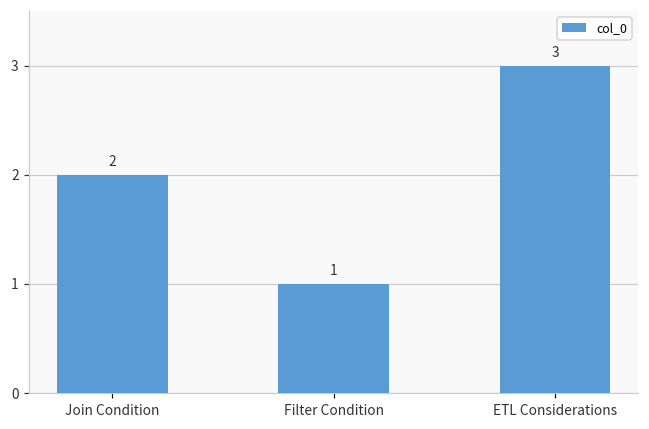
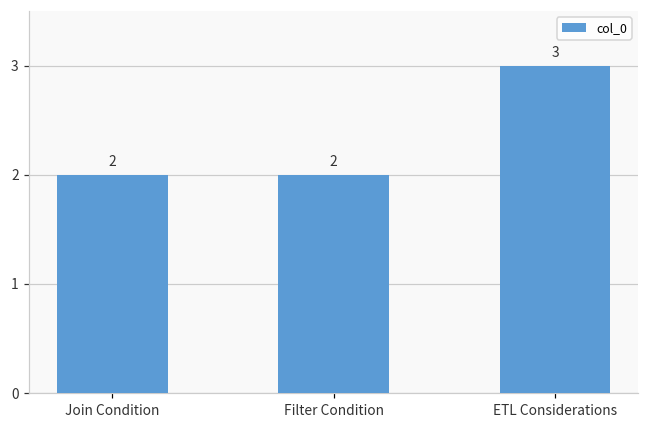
Filter Condition: 1 -> 2
